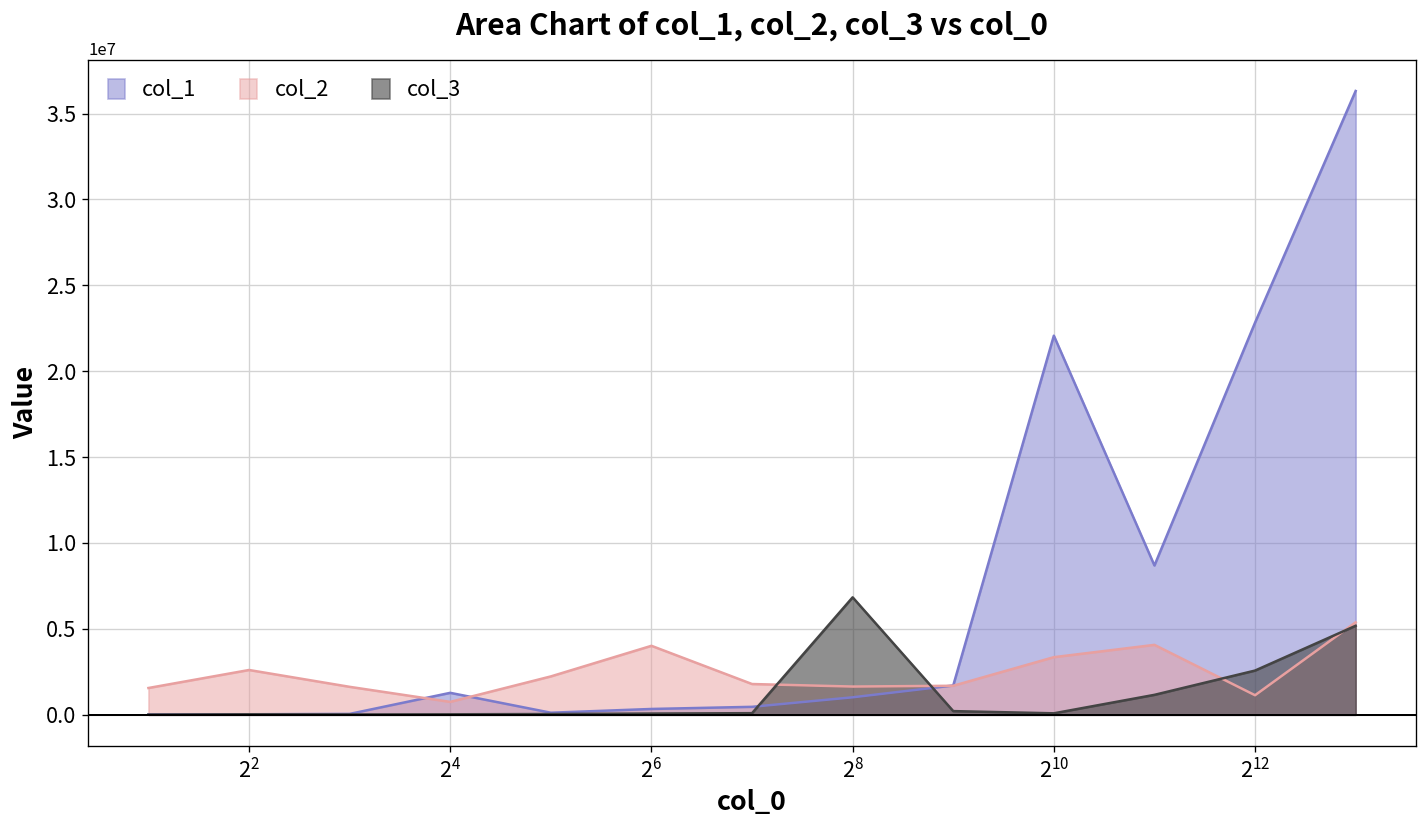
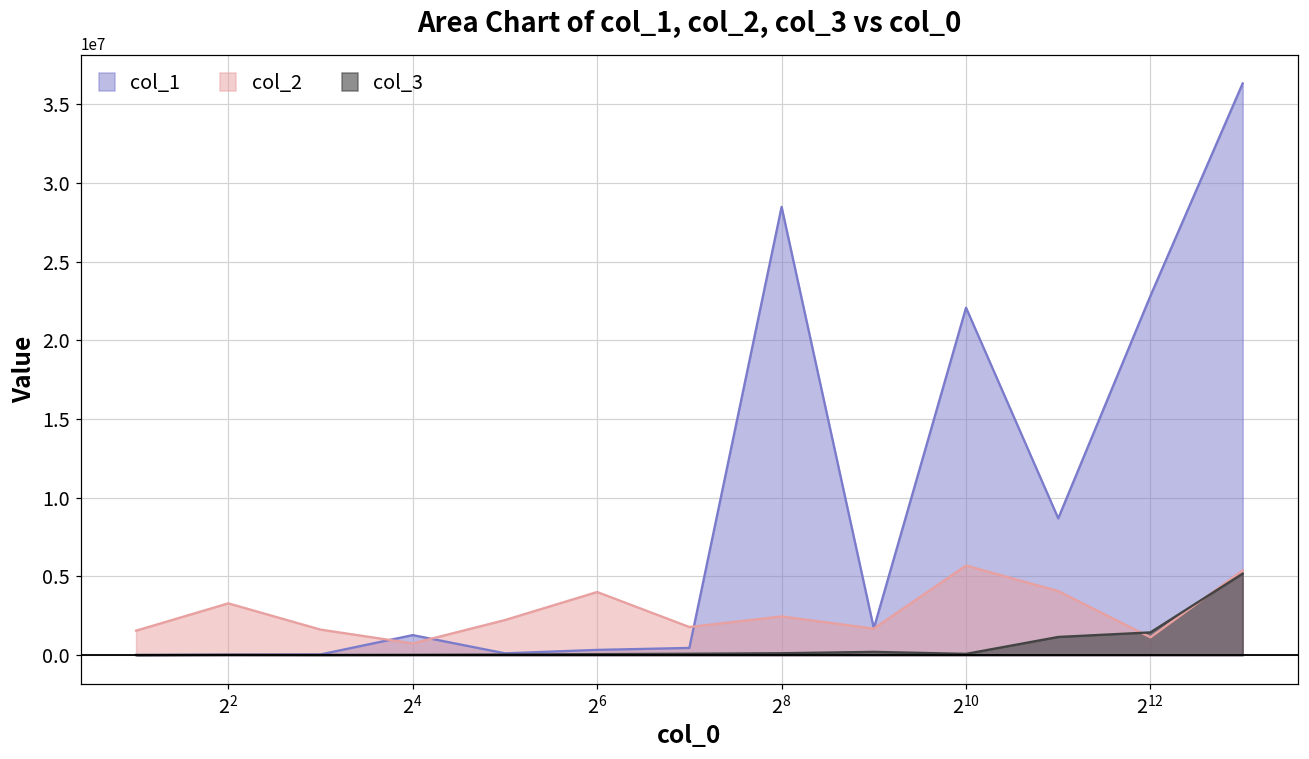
col_2, 2^2: 2600000 -> 3300000
col_1, 2^8: 1000000 -> 28500000
col_2, 2^8: 1600000 -> 2500000
col_3, 2^8: 6800000 -> 100000
col_2, 2^10: 3400000 -> 5700000
col_3, 2^12: 2600000 -> 1400000
